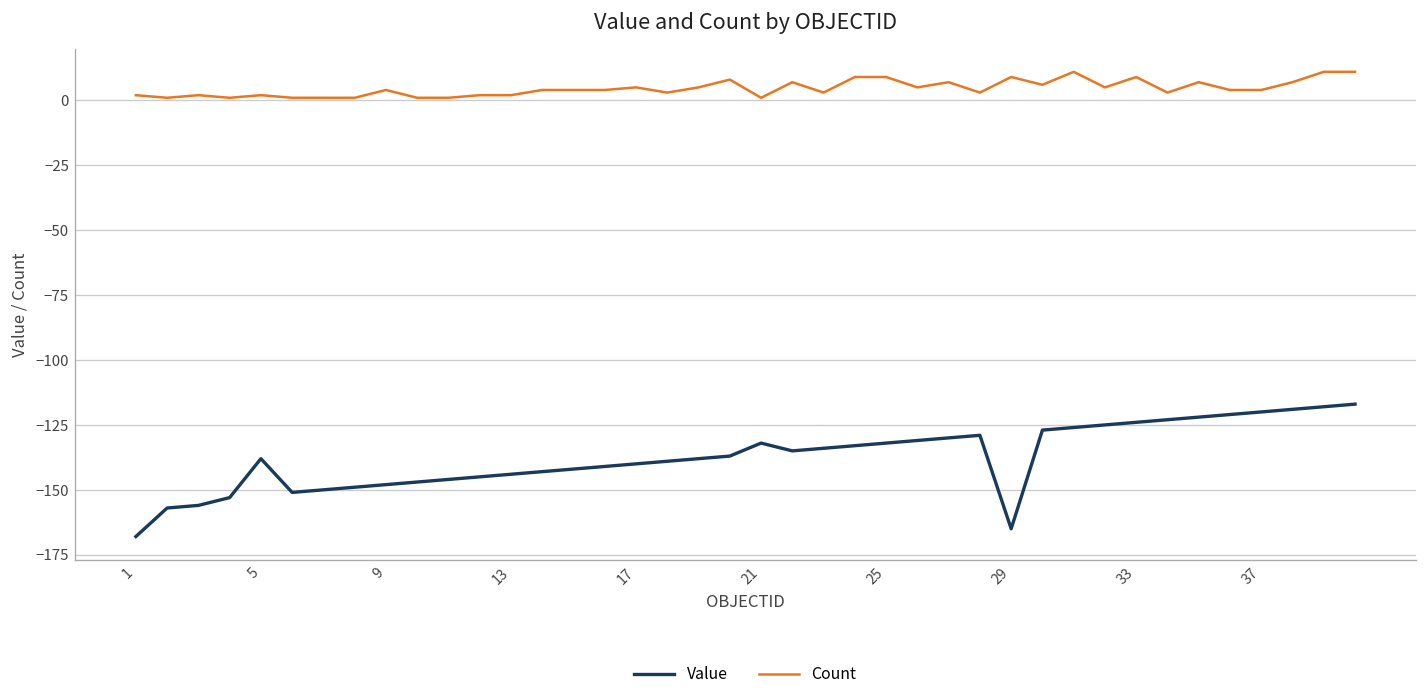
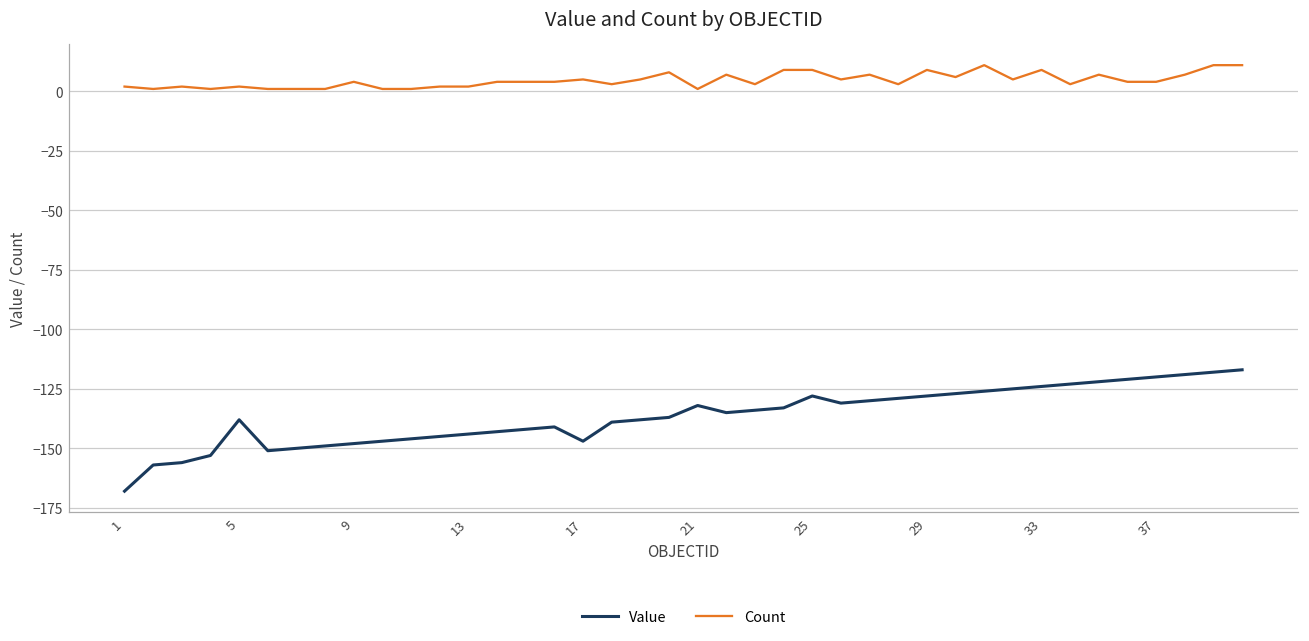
Value, 17: -140 -> -147
Value, 25: -132 -> -128
Value, 29: -165 -> -128
